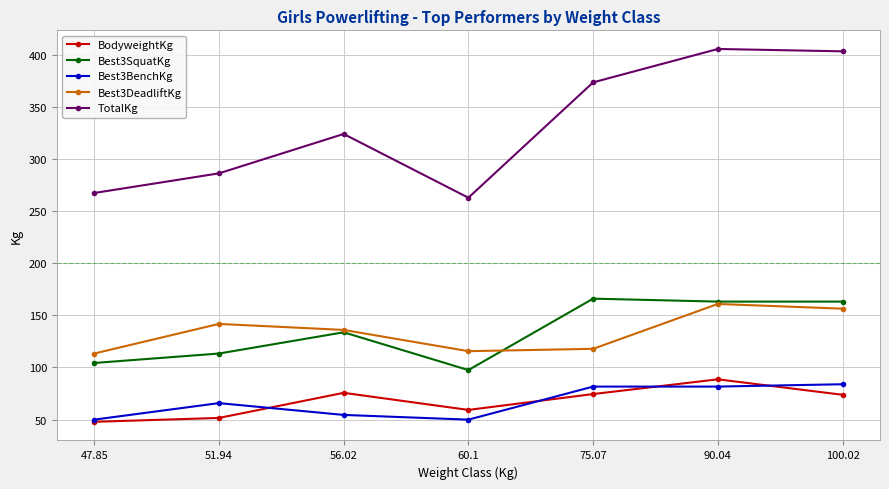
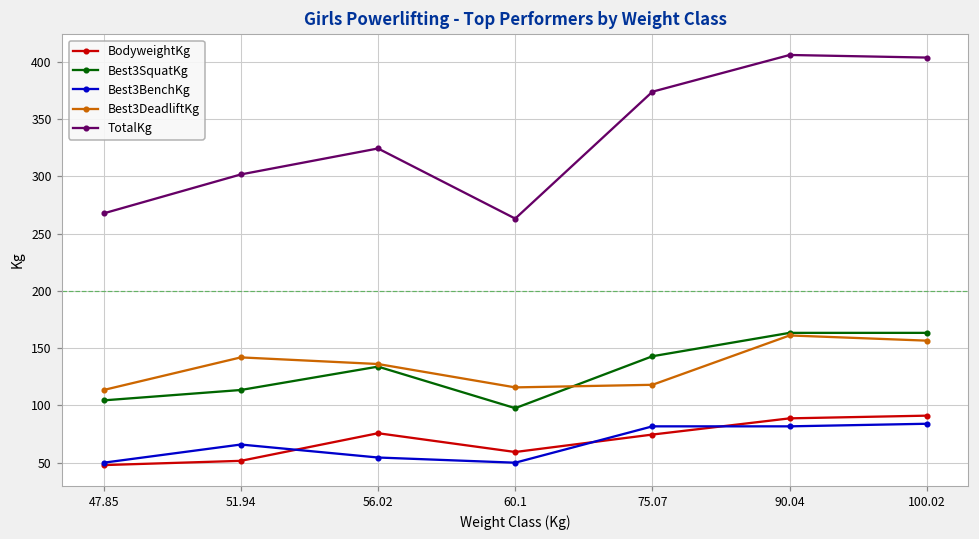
TotalKg, 51.94: 286 -> 302
Best3SquatKg, 75.07: 166 -> 143
BodyweightKg, 100.02: 74 -> 91
